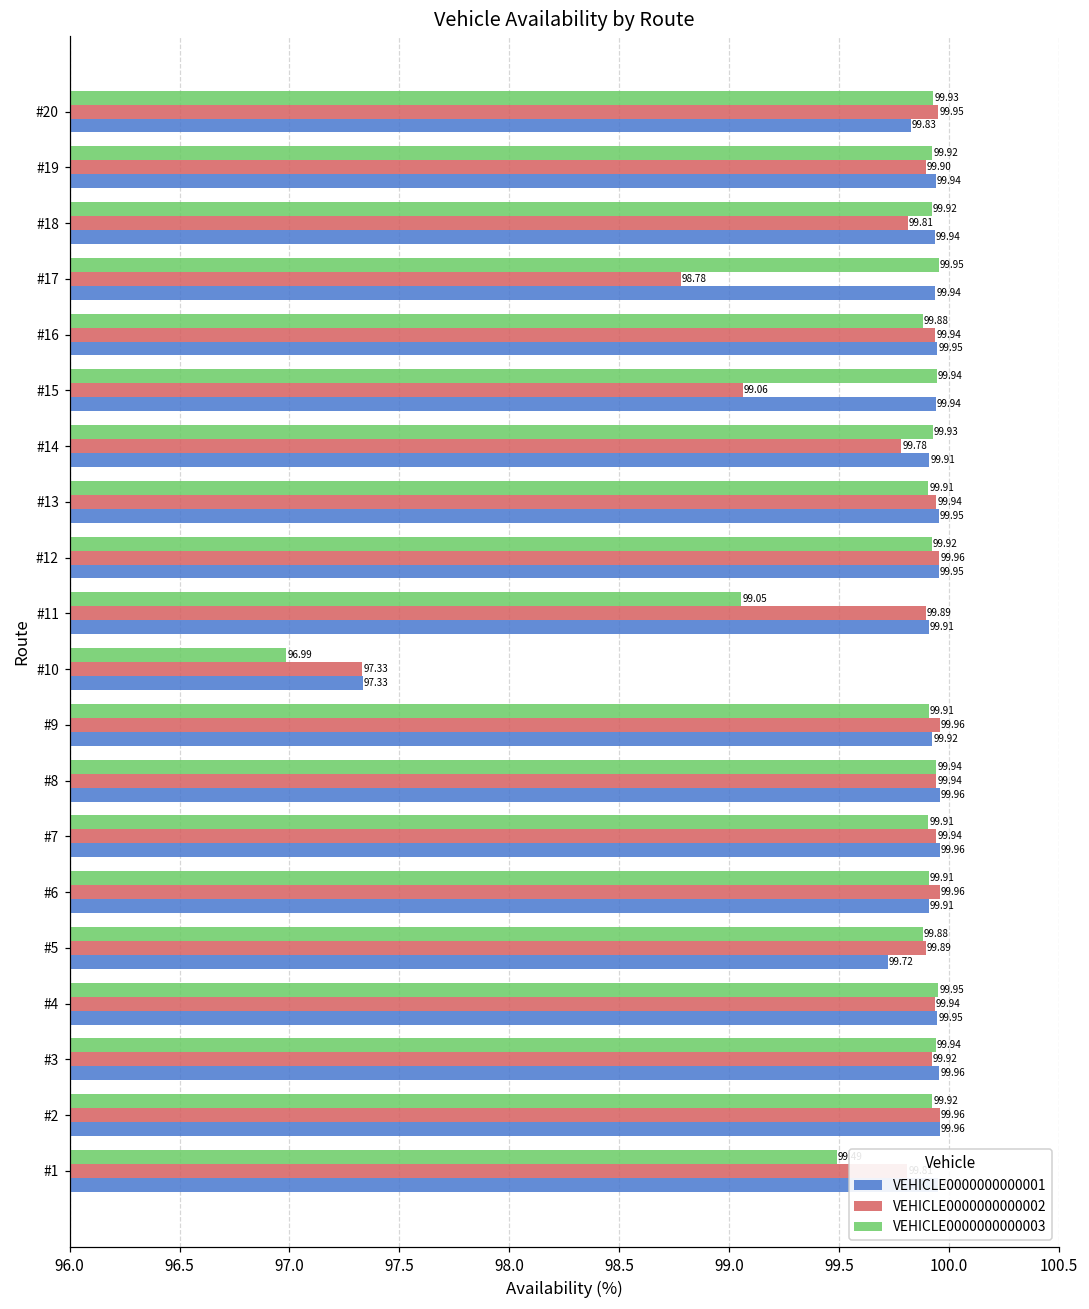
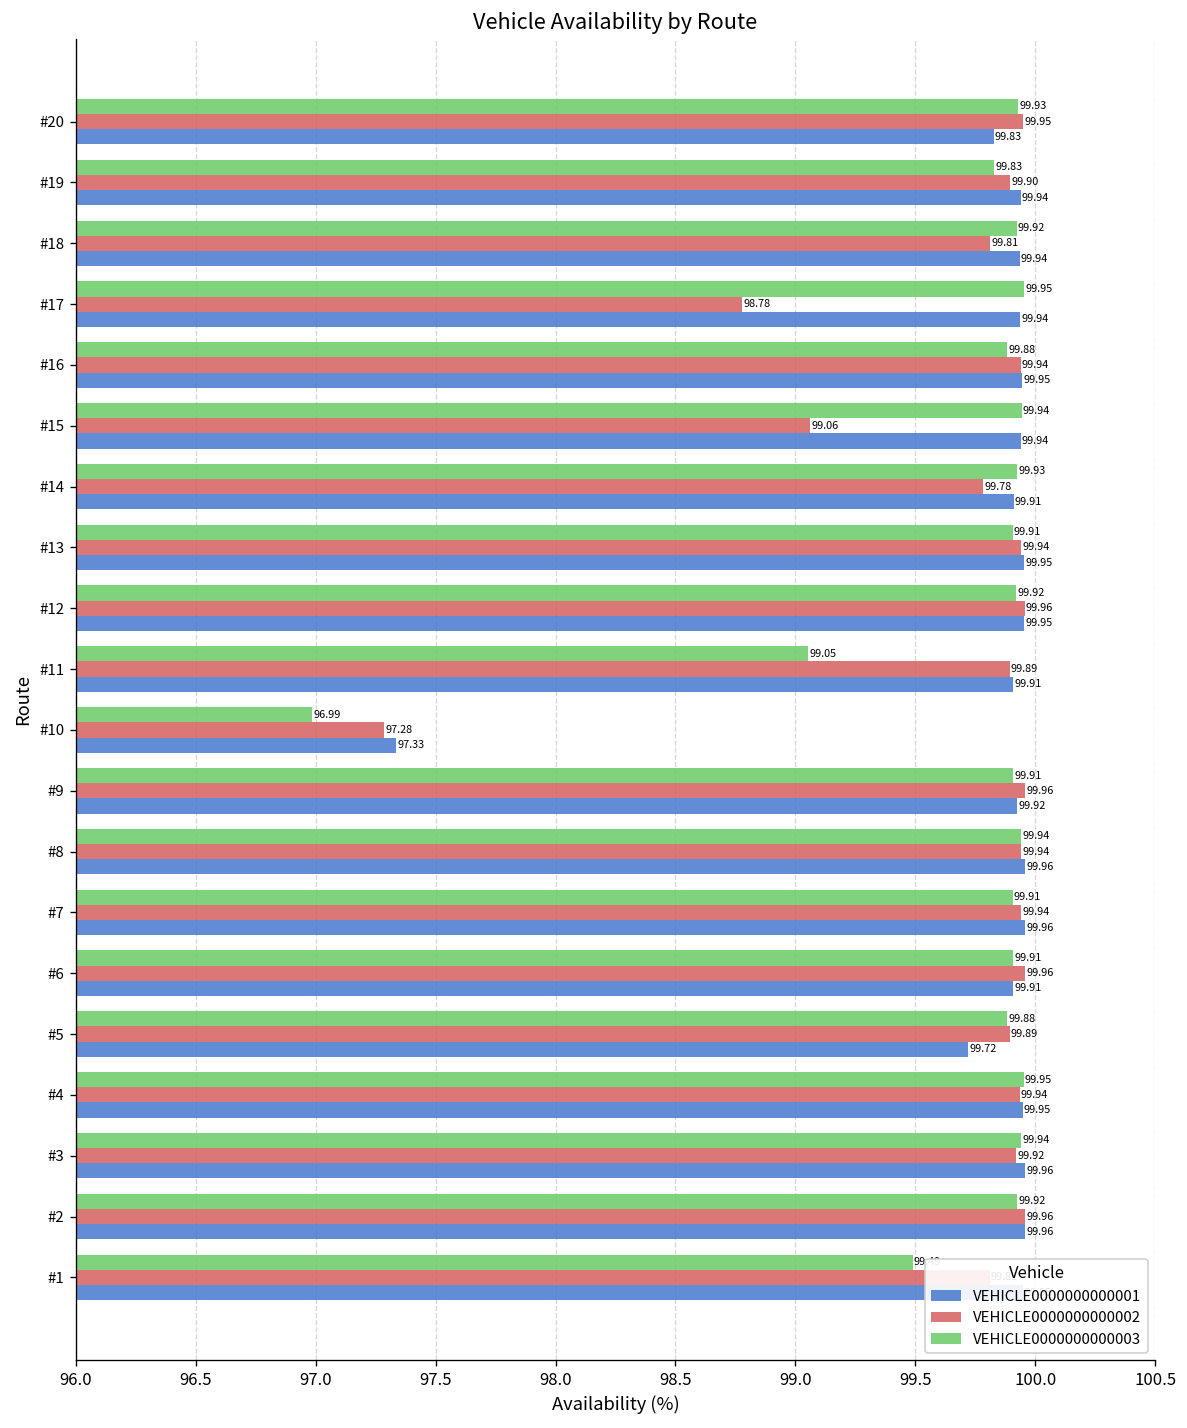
VEHICLE0000000000003, #19: 99.92 -> 99.83
VEHICLE0000000000002, #10: 97.33 -> 97.28
